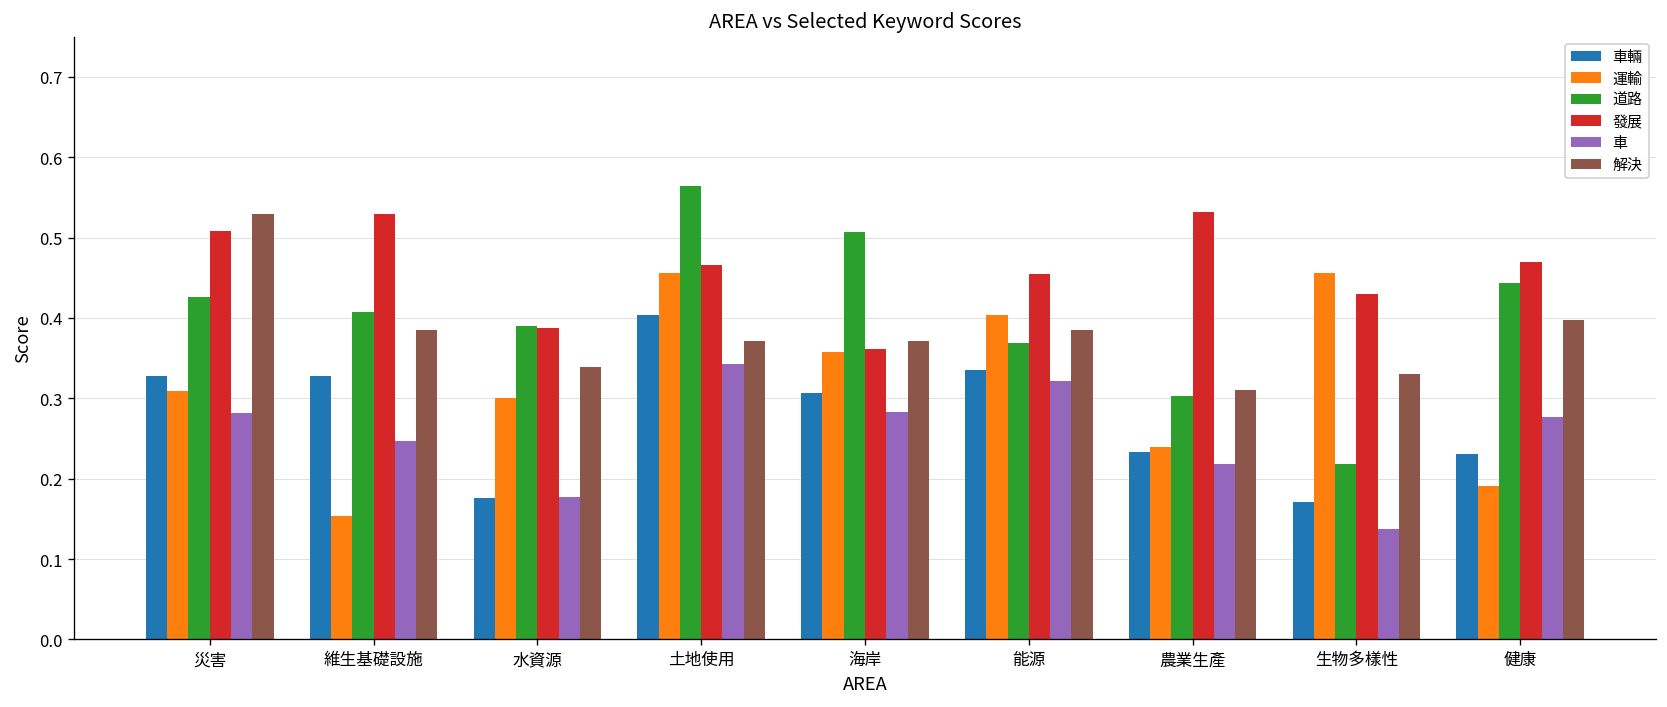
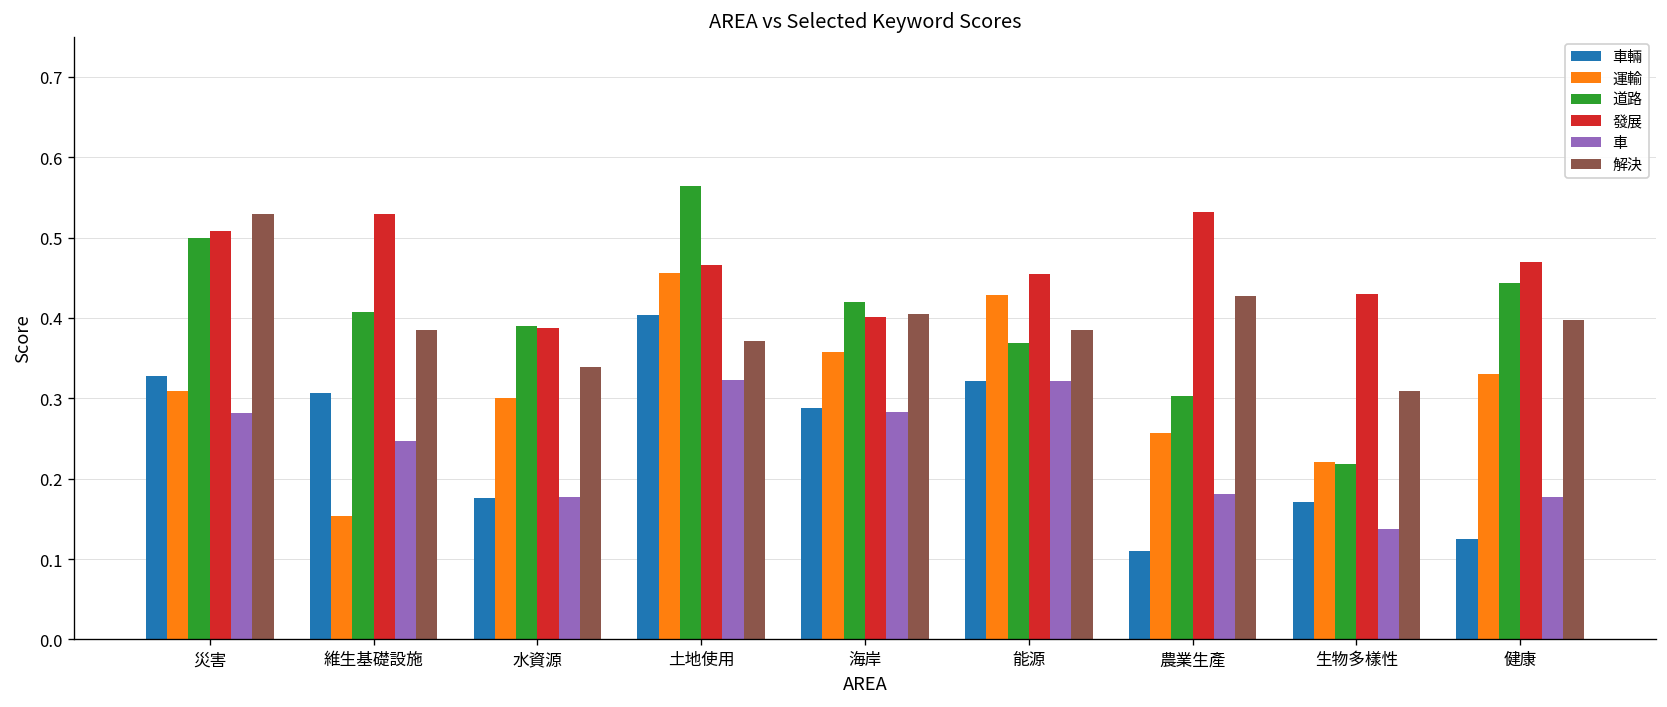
道路, 災害: 0.43 -> 0.50
車輛, 維生基礎設施: 0.33 -> 0.31
車, 土地使用: 0.34 -> 0.32
車輛, 海岸: 0.31 -> 0.29
道路, 海岸: 0.51 -> 0.42
發展, 海岸: 0.36 -> 0.40
解決, 海岸: 0.37 -> 0.40
車輛, 能源: 0.34 -> 0.32
運輸, 能源: 0.40 -> 0.43
車輛, 農業生產: 0.23 -> 0.11
運輸, 農業生產: 0.24 -> 0.26
車, 農業生產: 0.22 -> 0.18
解決, 農業生產: 0.31 -> 0.43
運輸, 生物多樣性: 0.46 -> 0.22
解決, 生物多樣性: 0.33 -> 0.31
車輛, 健康: 0.23 -> 0.12
運輸, 健康: 0.19 -> 0.33
車, 健康: 0.28 -> 0.18
